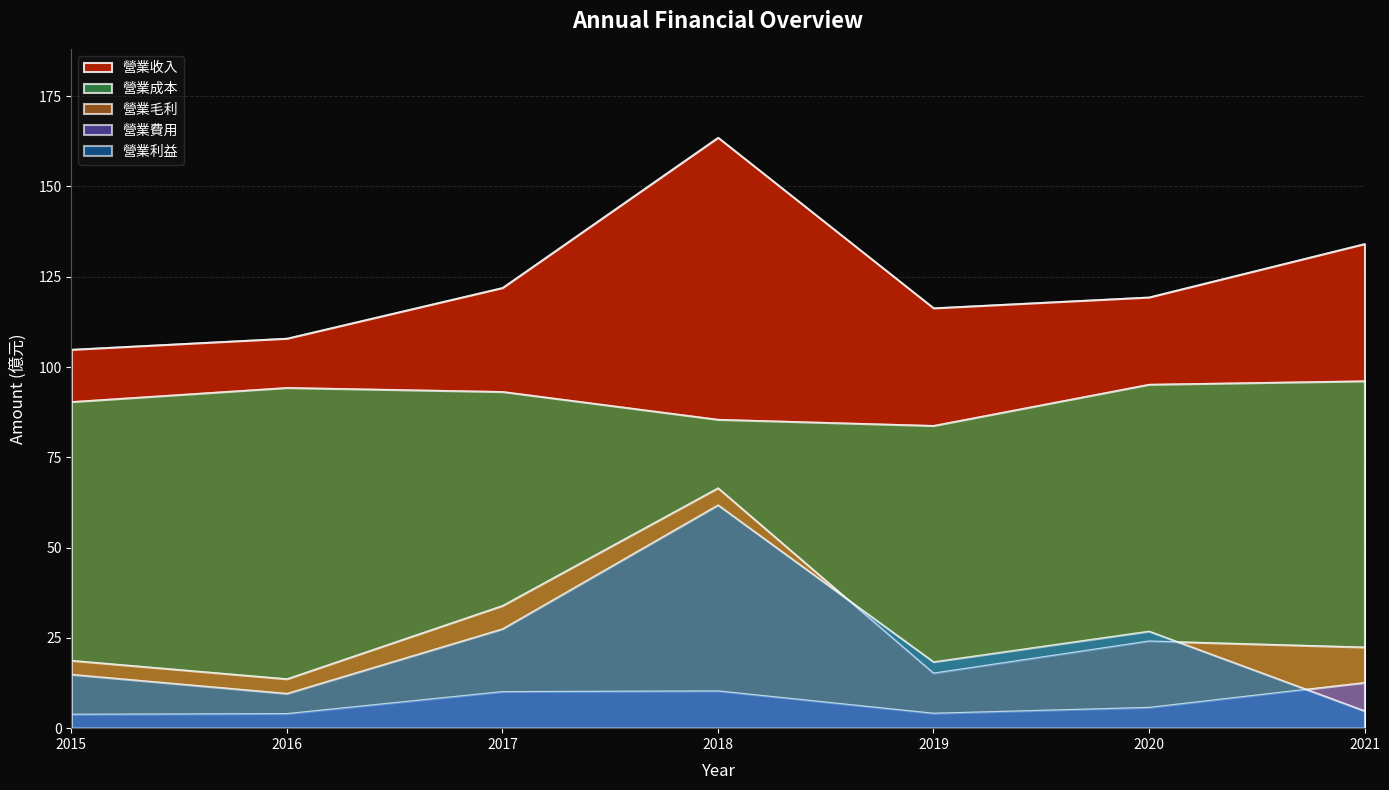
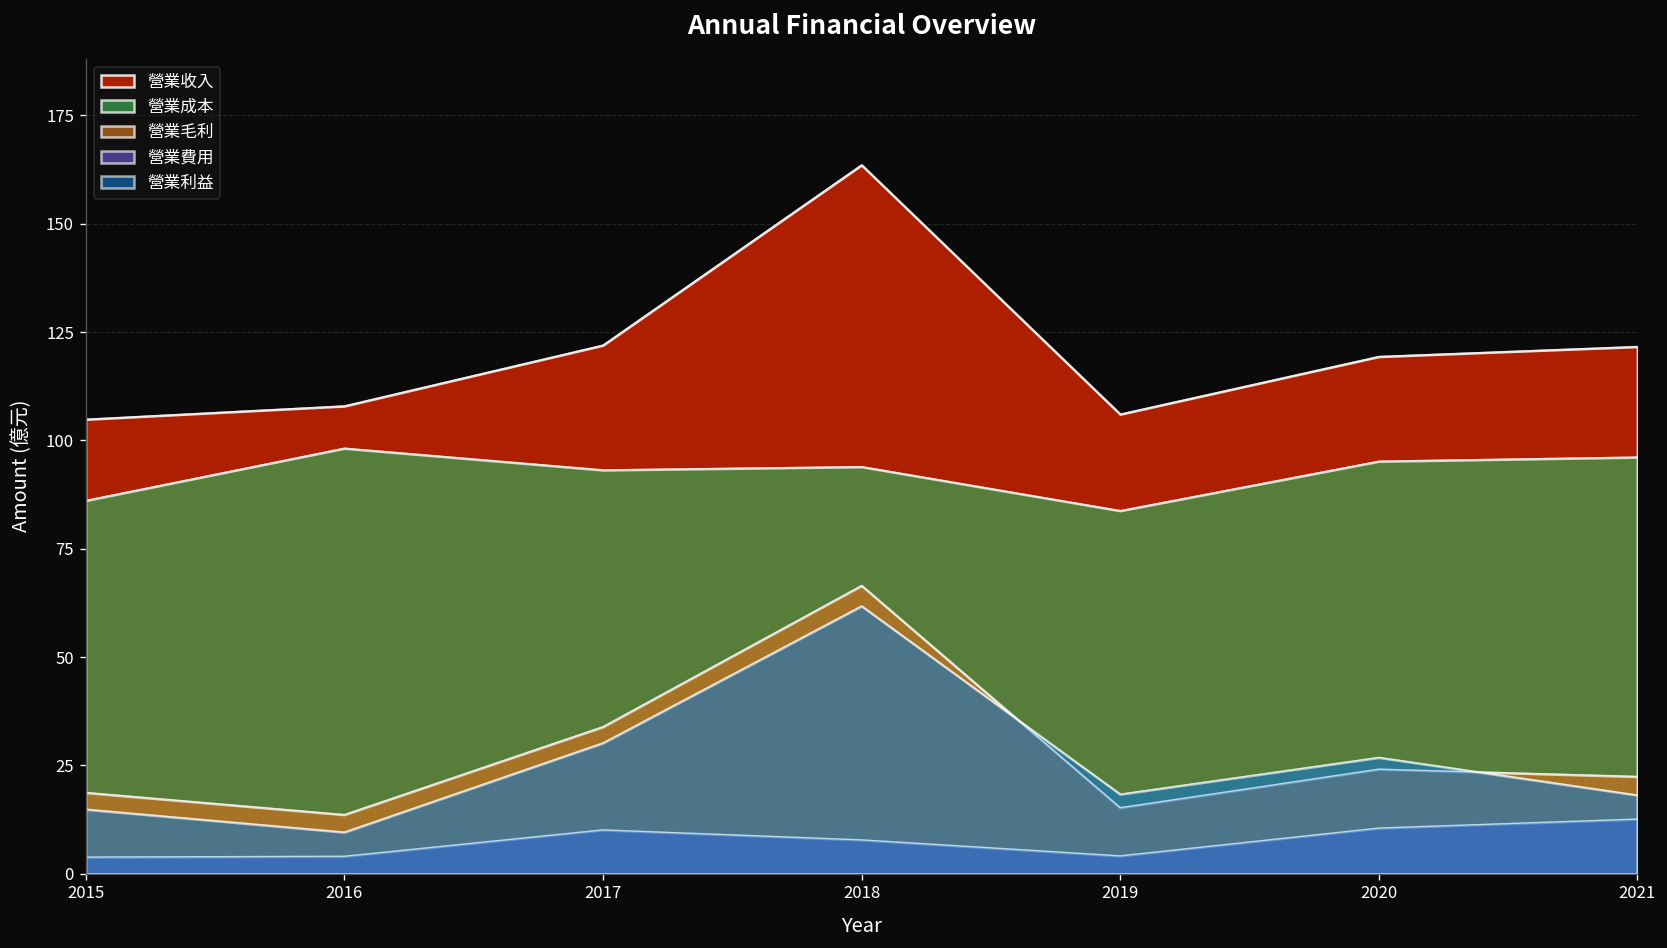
營業成本, 2015: 90 -> 86
營業成本, 2016: 94 -> 98
營業利益, 2017: 28 -> 30
營業成本, 2018: 85 -> 94
營業費用, 2018: 10 -> 8
營業收入, 2019: 116 -> 106
營業費用, 2020: 6 -> 11
營業收入, 2021: 134 -> 122
營業利益, 2021: 5 -> 18
